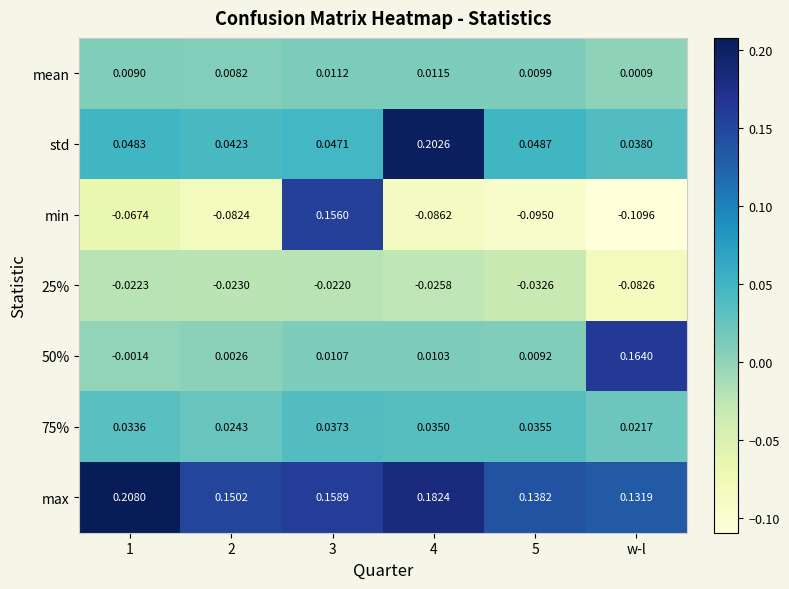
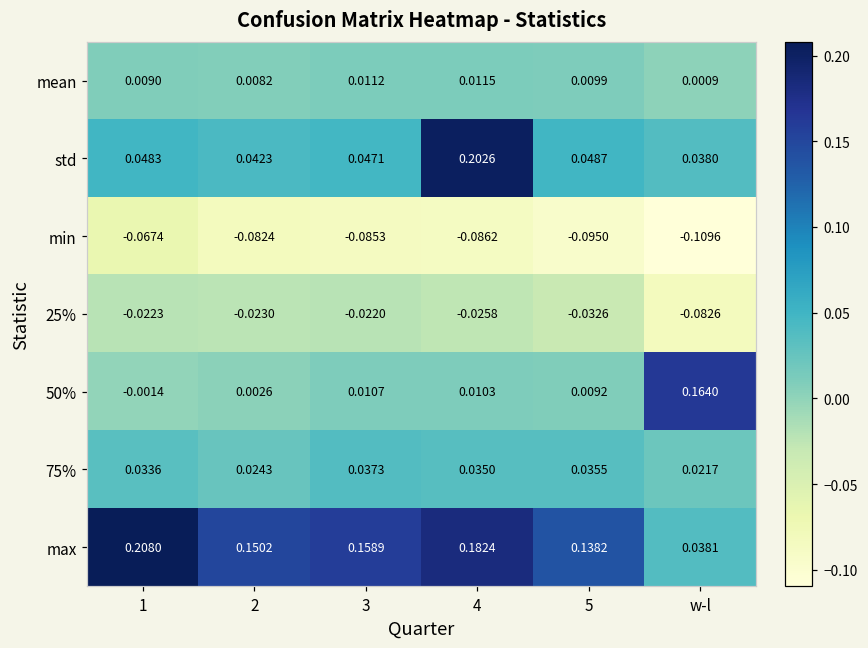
min, 3: 0.1560 -> -0.0853
max, w-l: 0.1319 -> 0.0381
